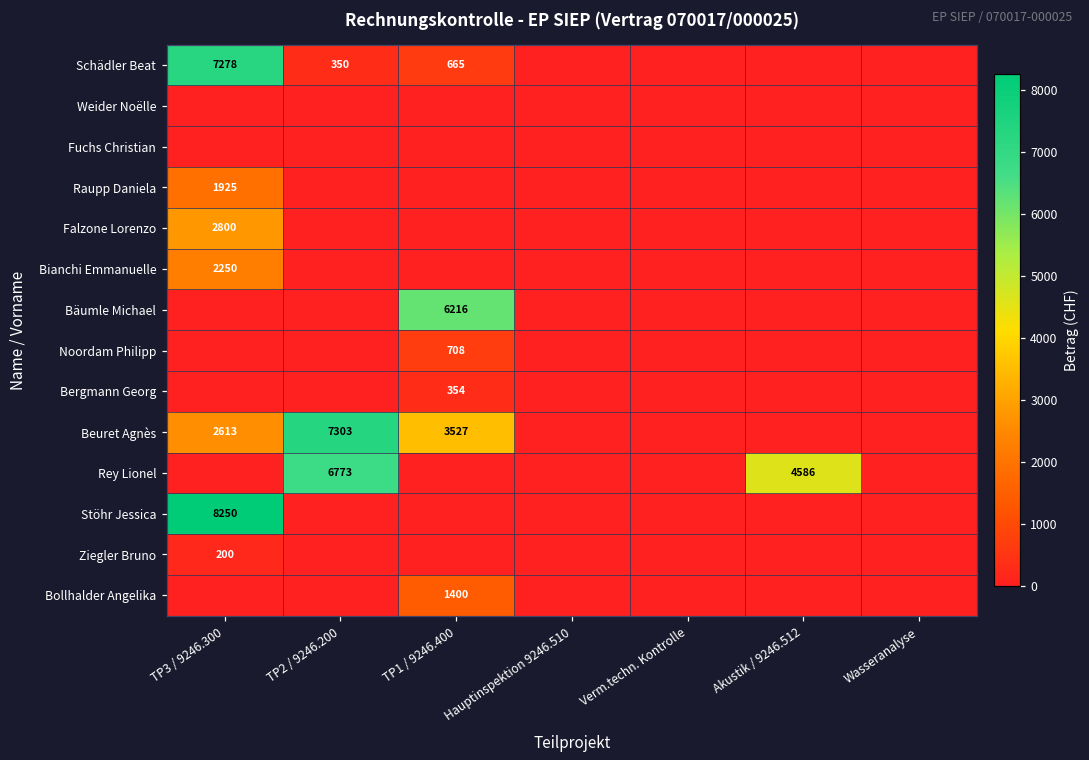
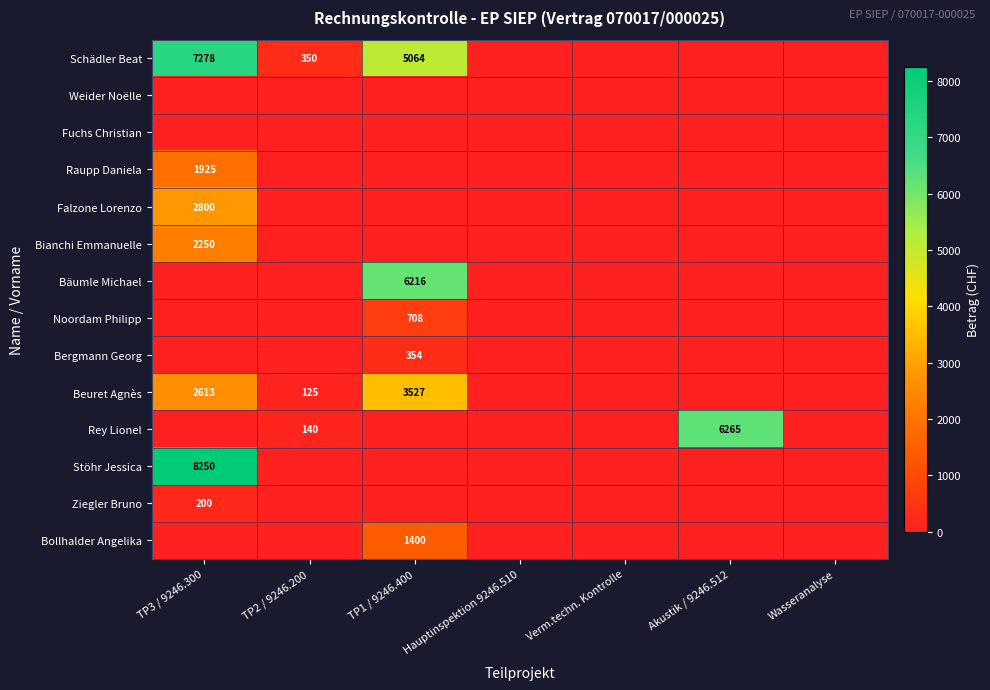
Schädler Beat, TP1 / 9246.400: 665 -> 5064
Beuret Agnès, TP2 / 9246.200: 7303 -> 125
Rey Lionel, TP2 / 9246.200: 6773 -> 140
Rey Lionel, Akustik / 9246.512: 4586 -> 6265
